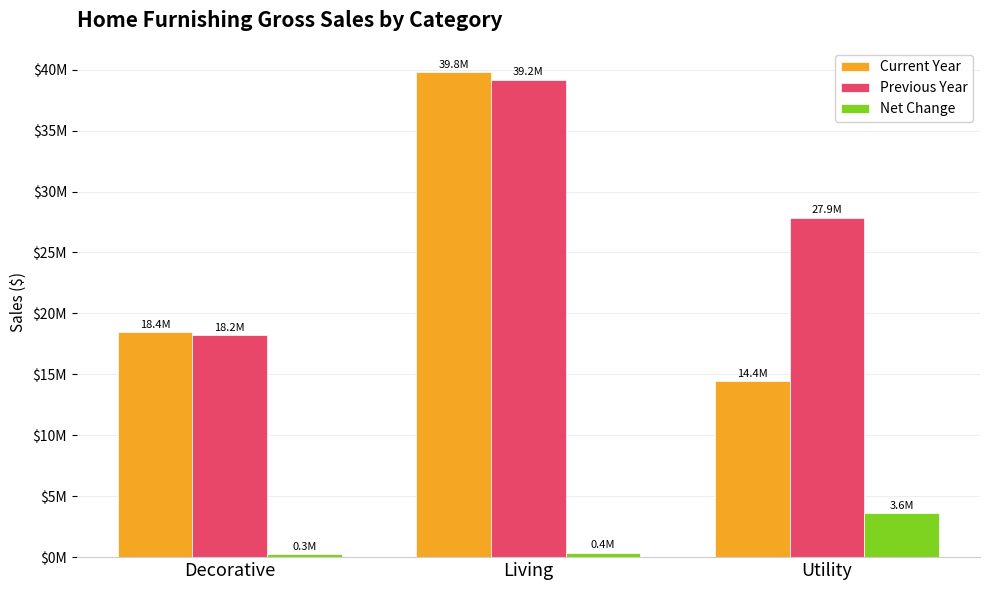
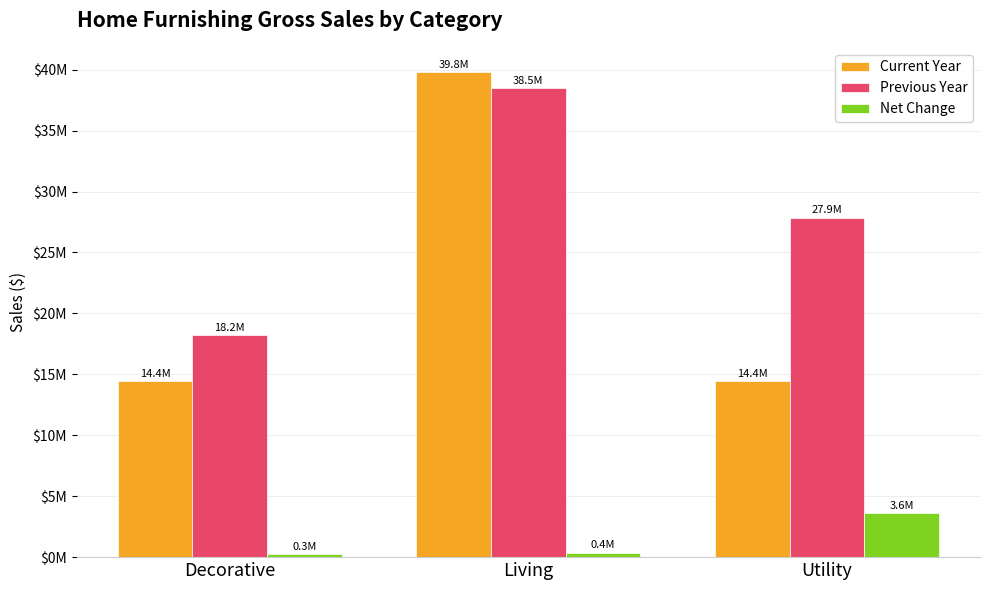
Current Year, Decorative: 18.4M -> 14.4M
Previous Year, Living: 39.2M -> 38.5M
